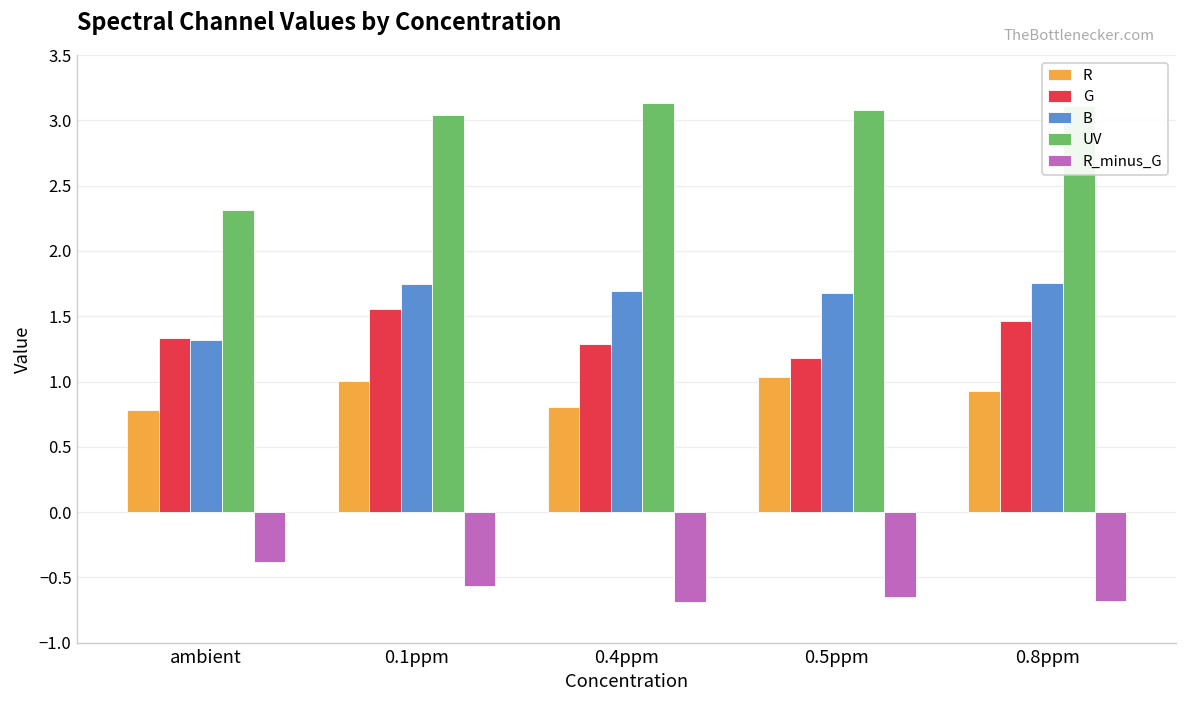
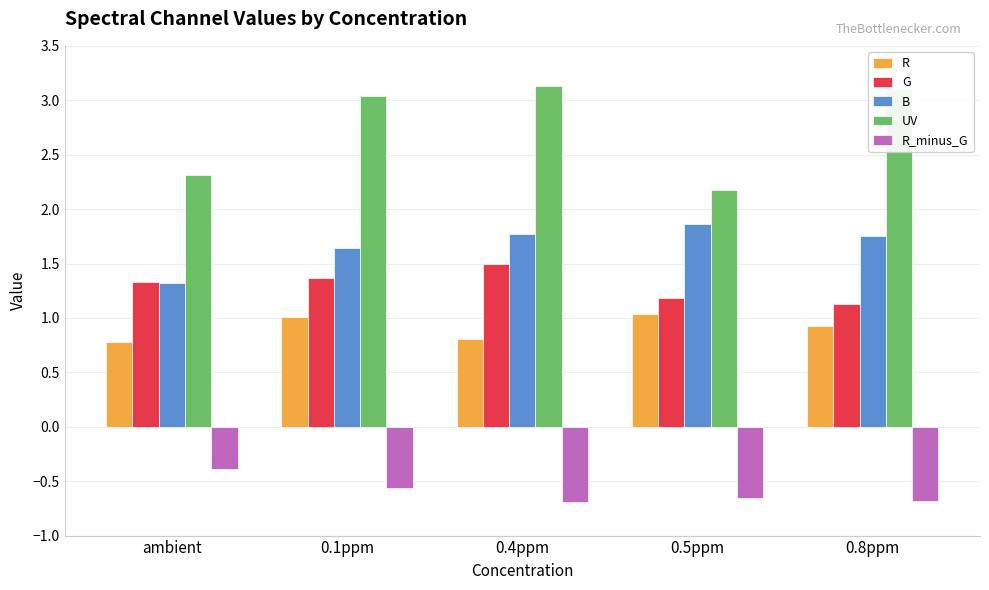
G, 0.1ppm: 1.55 -> 1.37
B, 0.1ppm: 1.74 -> 1.64
G, 0.4ppm: 1.28 -> 1.50
B, 0.4ppm: 1.69 -> 1.77
B, 0.5ppm: 1.68 -> 1.87
UV, 0.5ppm: 3.08 -> 2.18
G, 0.8ppm: 1.47 -> 1.13
